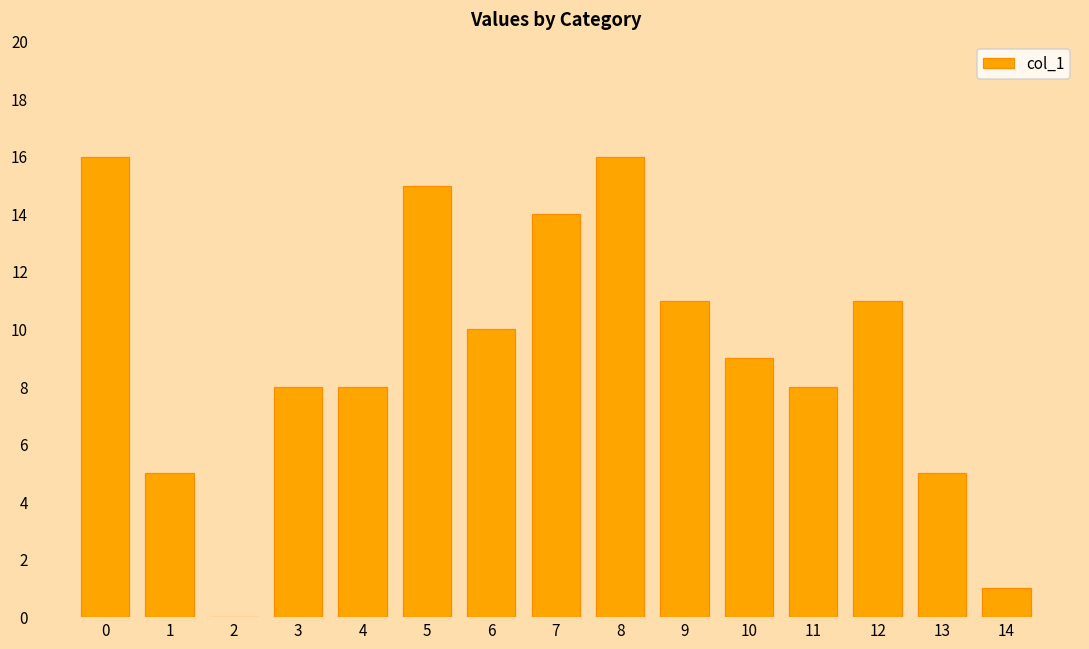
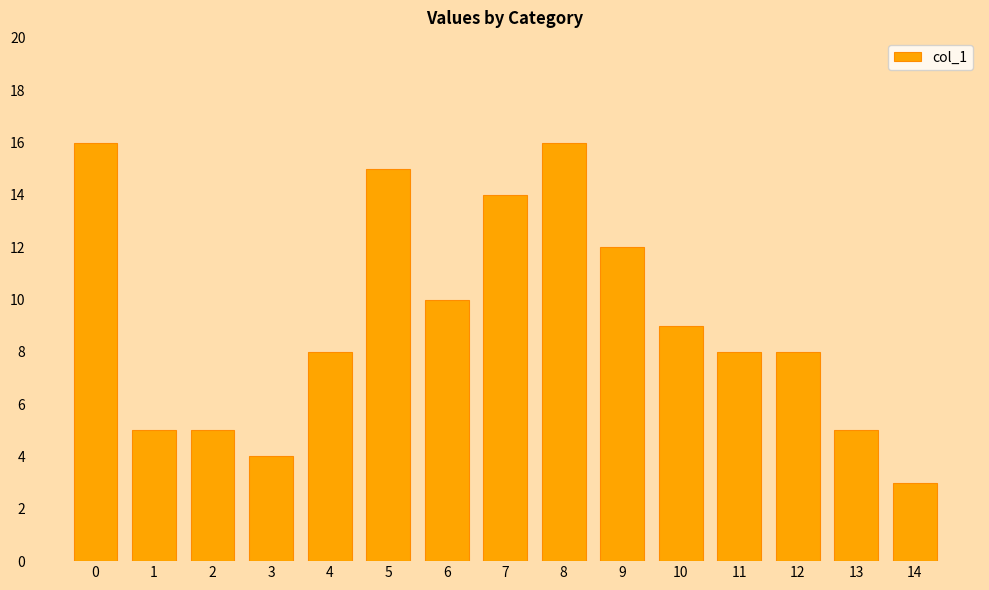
2: 0 -> 5
3: 8 -> 4
9: 11 -> 12
12: 11 -> 8
14: 1 -> 3
